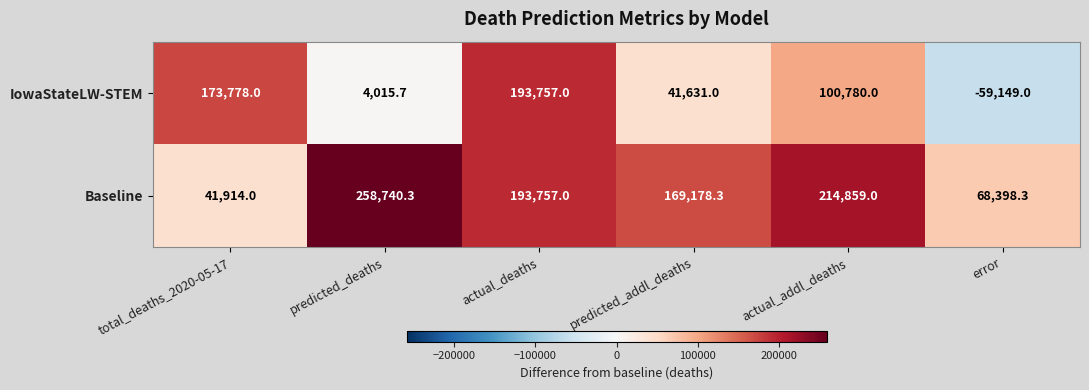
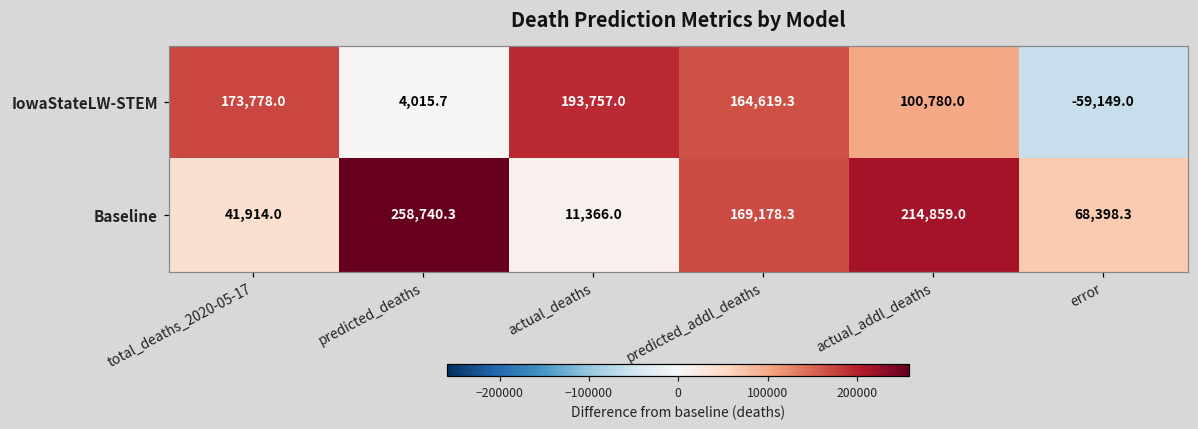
IowaStateLW-STEM, predicted_addl_deaths: 41,631.0 -> 164,619.3
Baseline, actual_deaths: 193,757.0 -> 11,366.0
